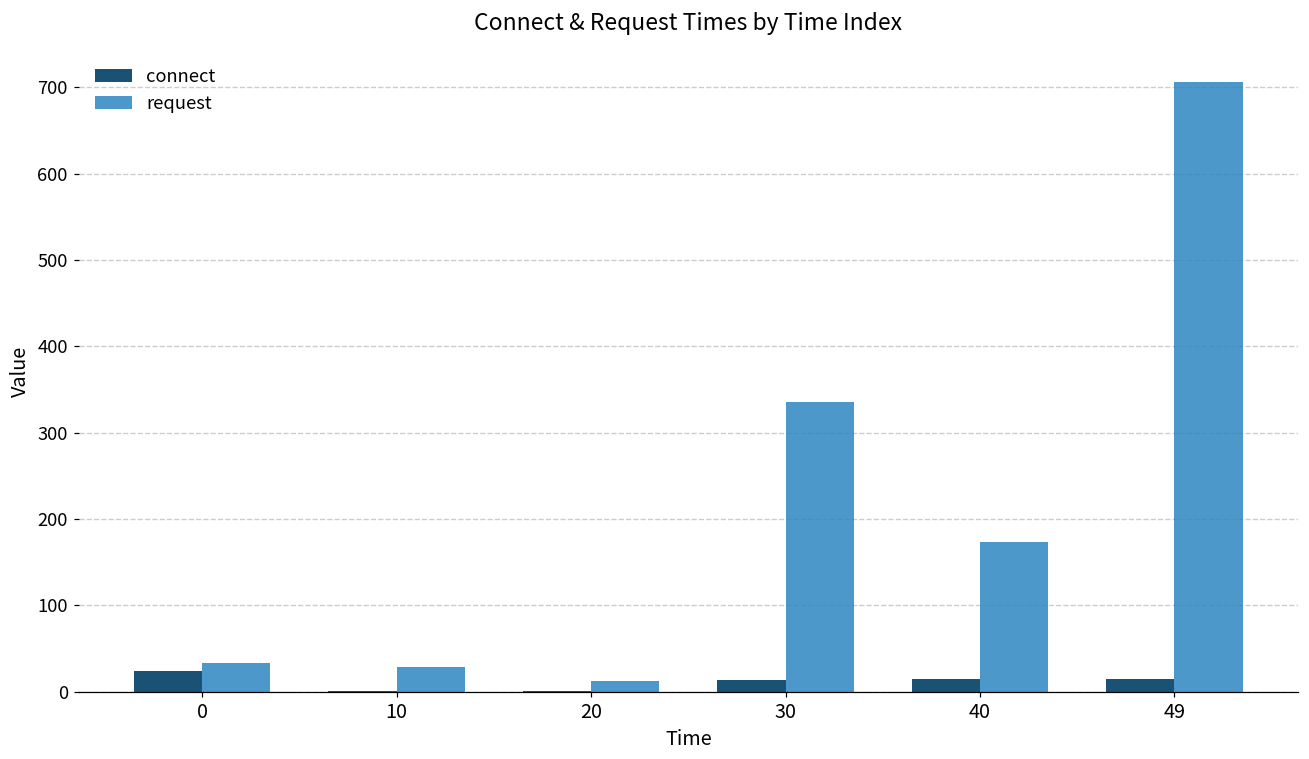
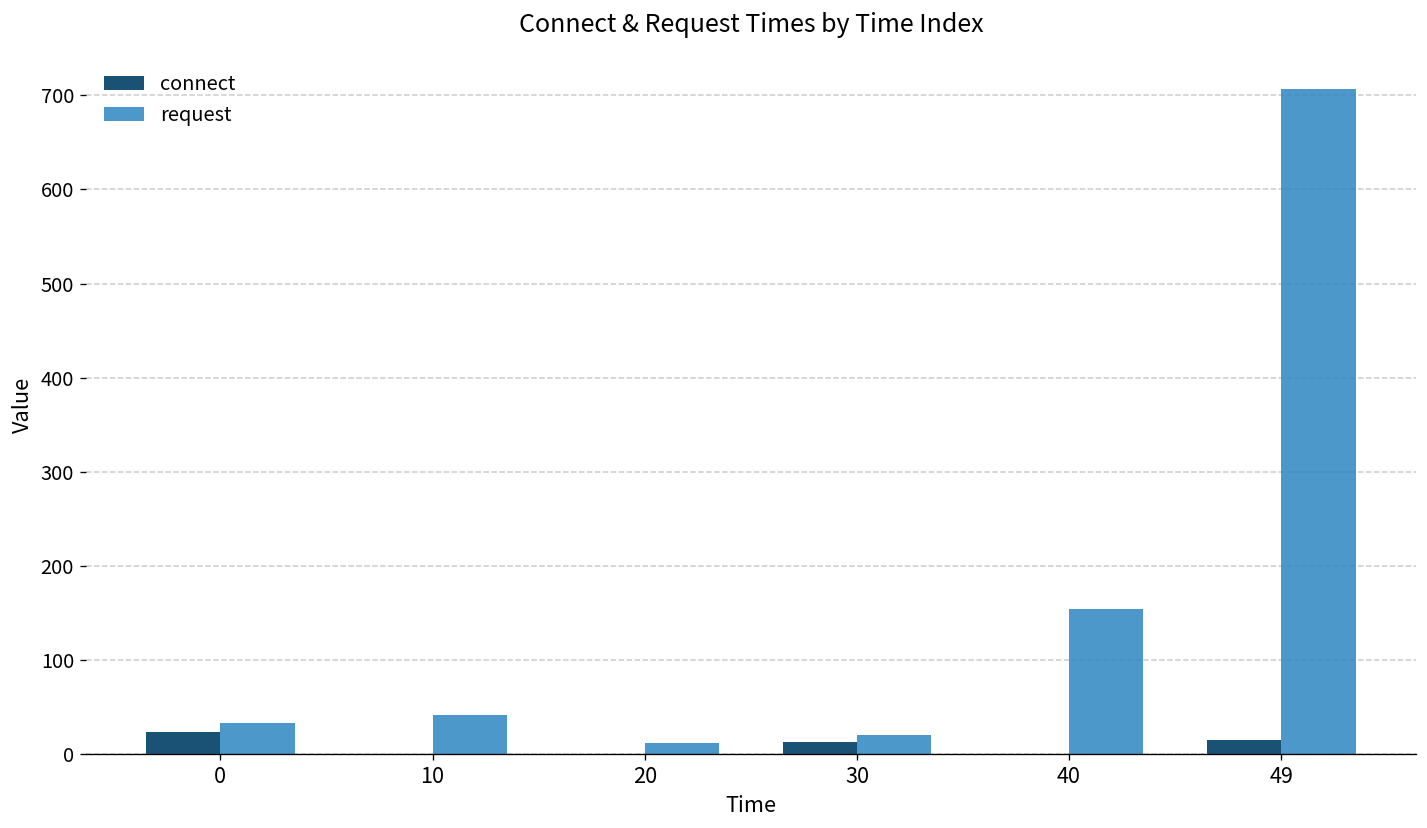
request, 10: 30 -> 40
request, 30: 340 -> 20
connect, 40: 10 -> 0
request, 40: 170 -> 150
